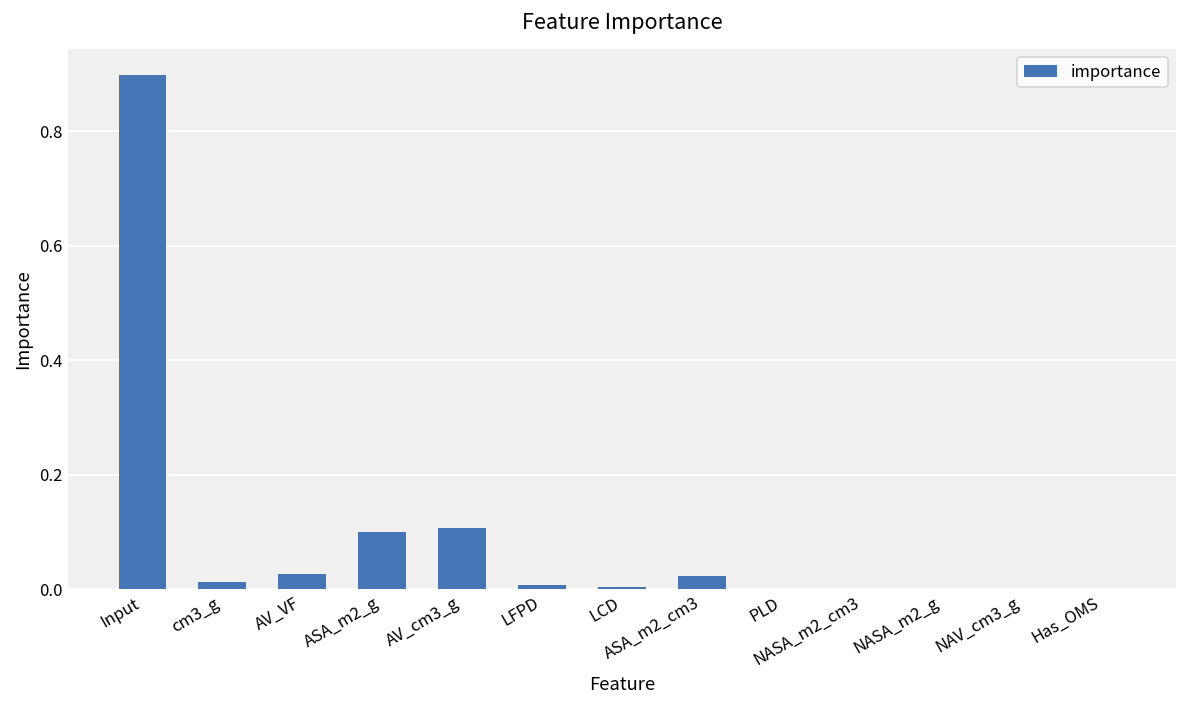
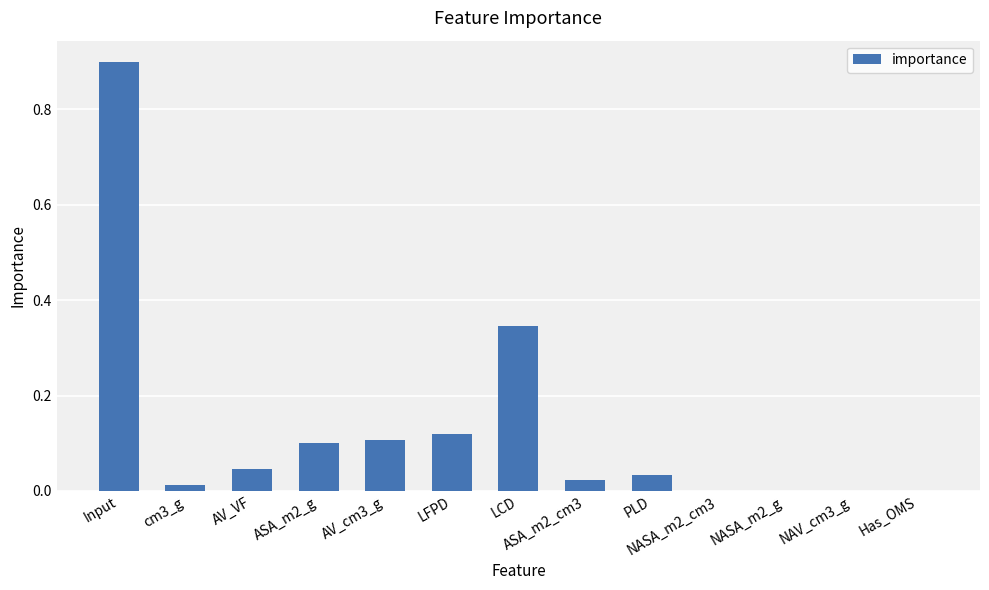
AV_VF: 0.03 -> 0.05
LFPD: 0.01 -> 0.12
LCD: 0.00 -> 0.35
PLD: 0.00 -> 0.03
